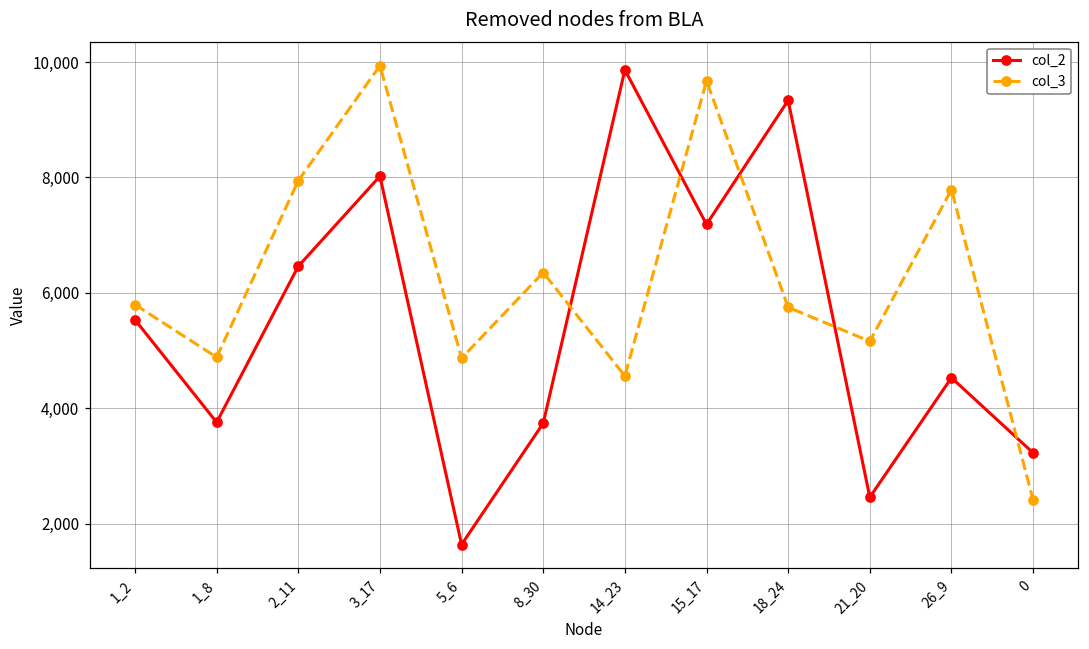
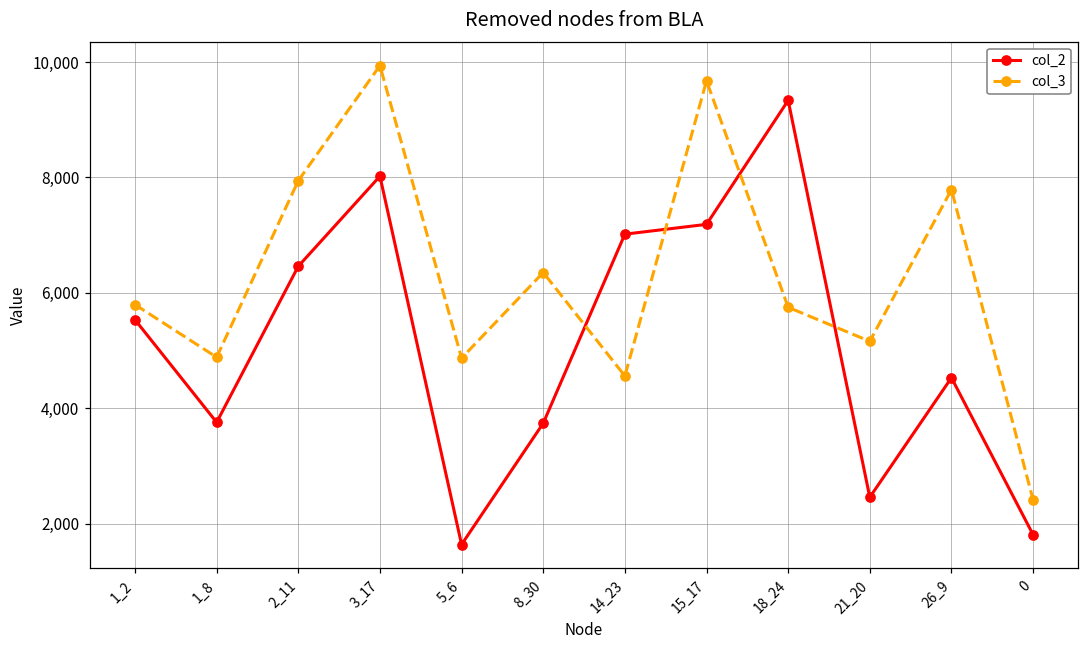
col_2, 14_23: 9,900 -> 7,000
col_2, 0: 3,200 -> 1,800
